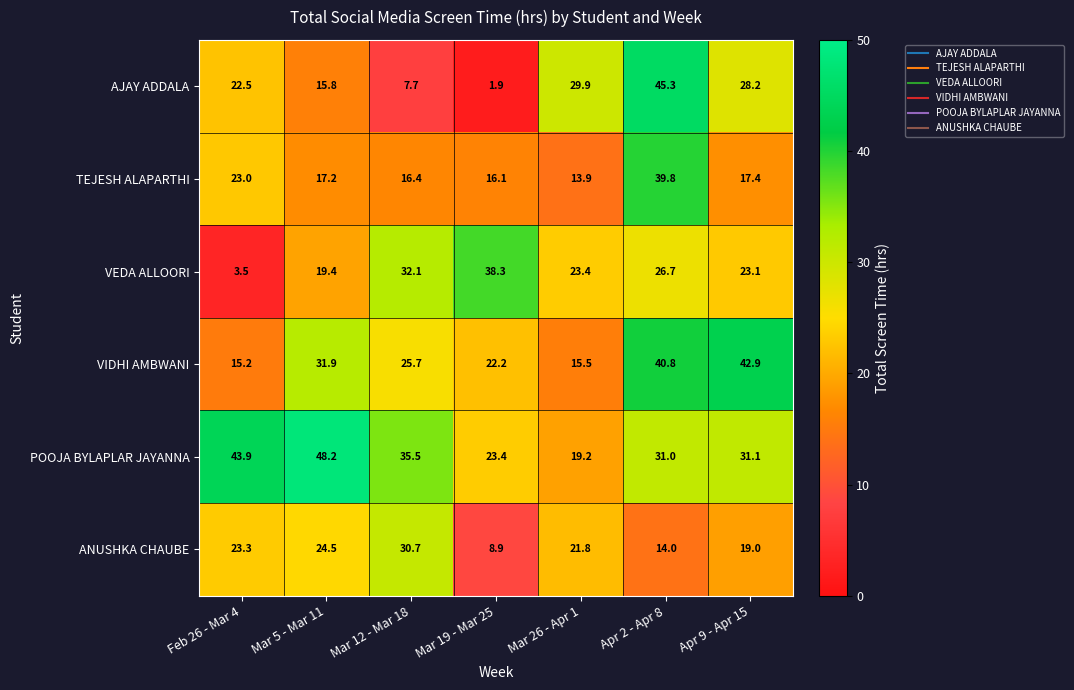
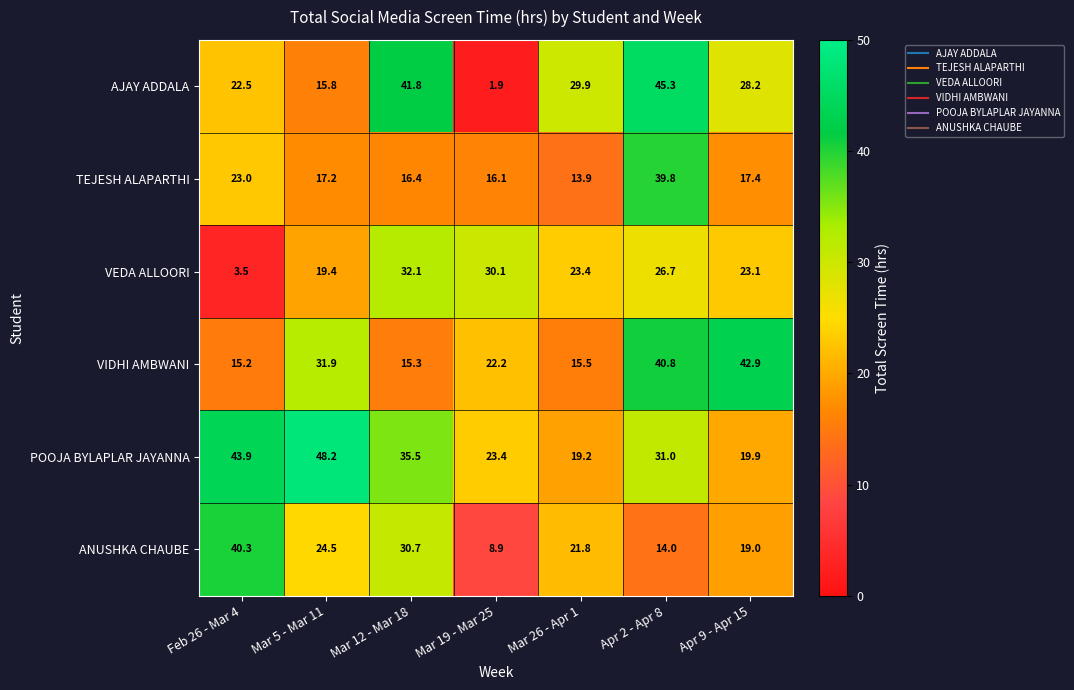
AJAY ADDALA, Mar 12 - Mar 18: 7.7 -> 41.8
VEDA ALLOORI, Mar 19 - Mar 25: 38.3 -> 30.1
VIDHI AMBWANI, Mar 12 - Mar 18: 25.7 -> 15.3
POOJA BYLAPLAR JAYANNA, Apr 9 - Apr 15: 31.1 -> 19.9
ANUSHKA CHAUBE, Feb 26 - Mar 4: 23.3 -> 40.3
